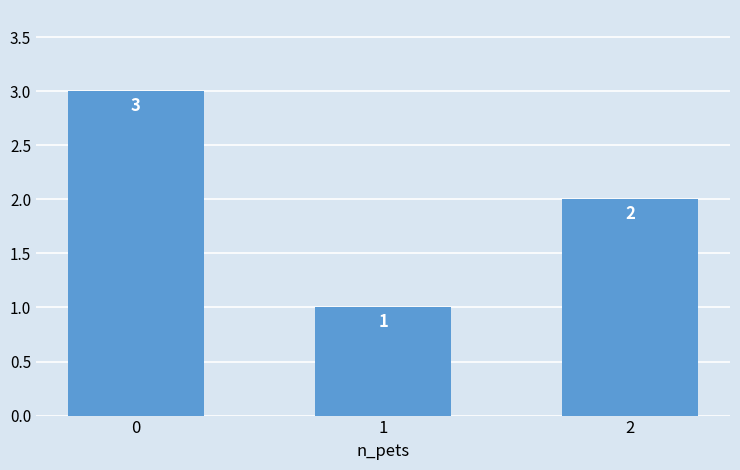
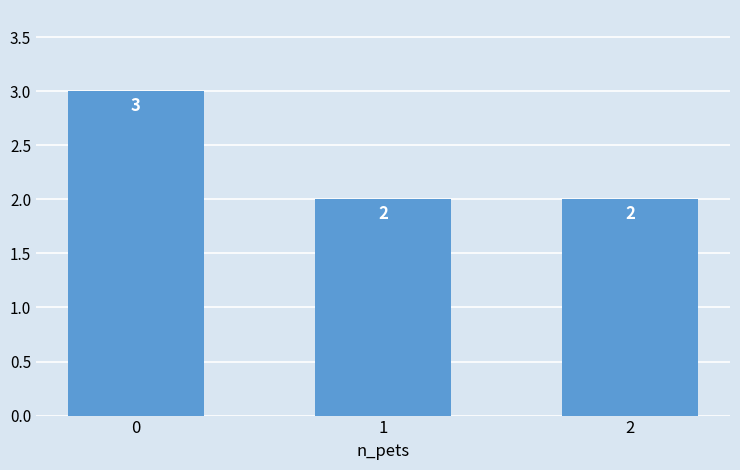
1: 1 -> 2
